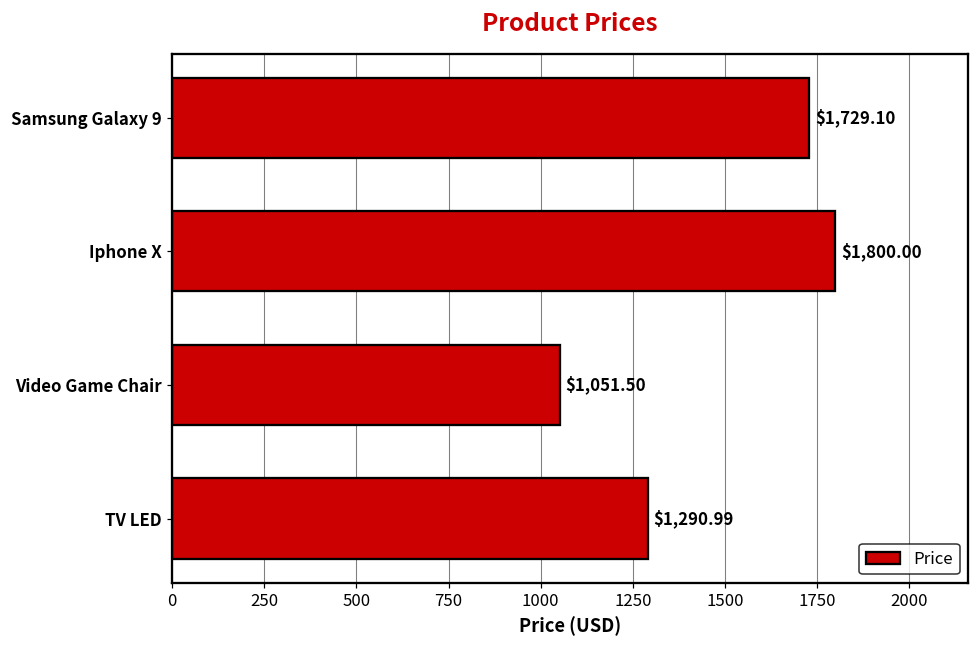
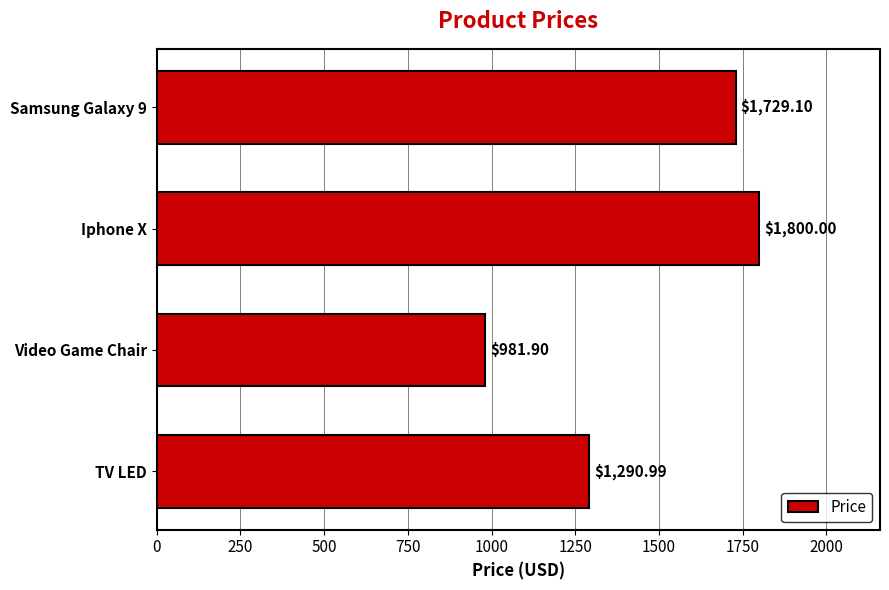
Video Game Chair: $1,051.50 -> $981.90
